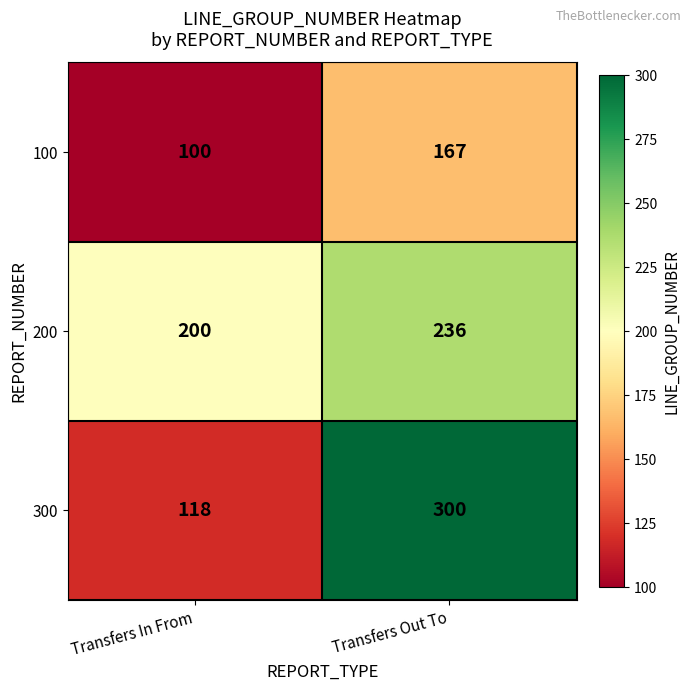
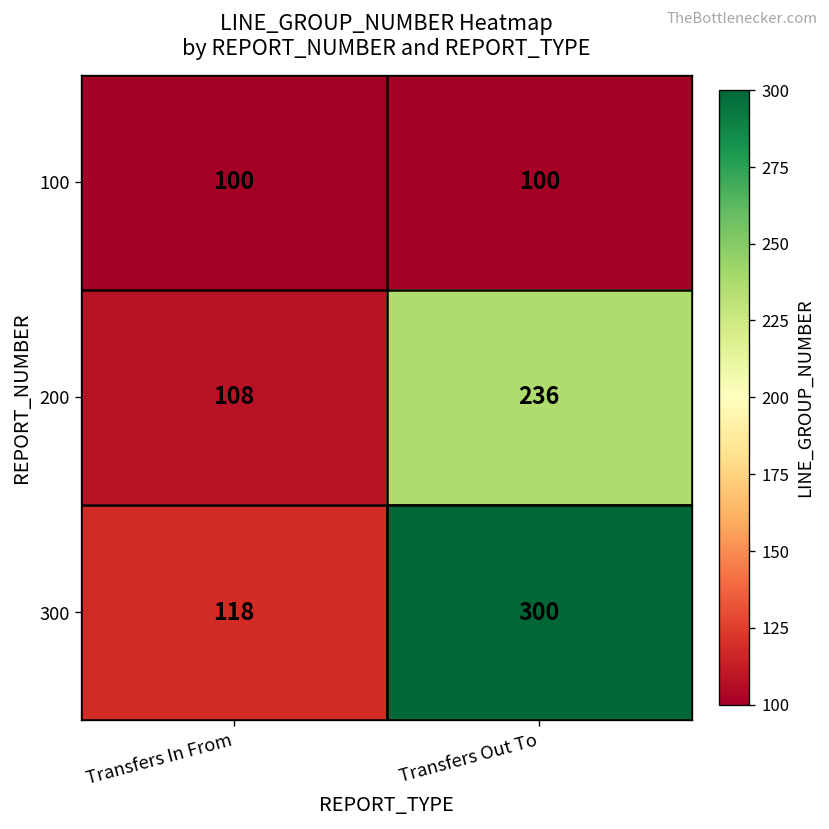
100, Transfers Out To: 167 -> 100
200, Transfers In From: 200 -> 108
